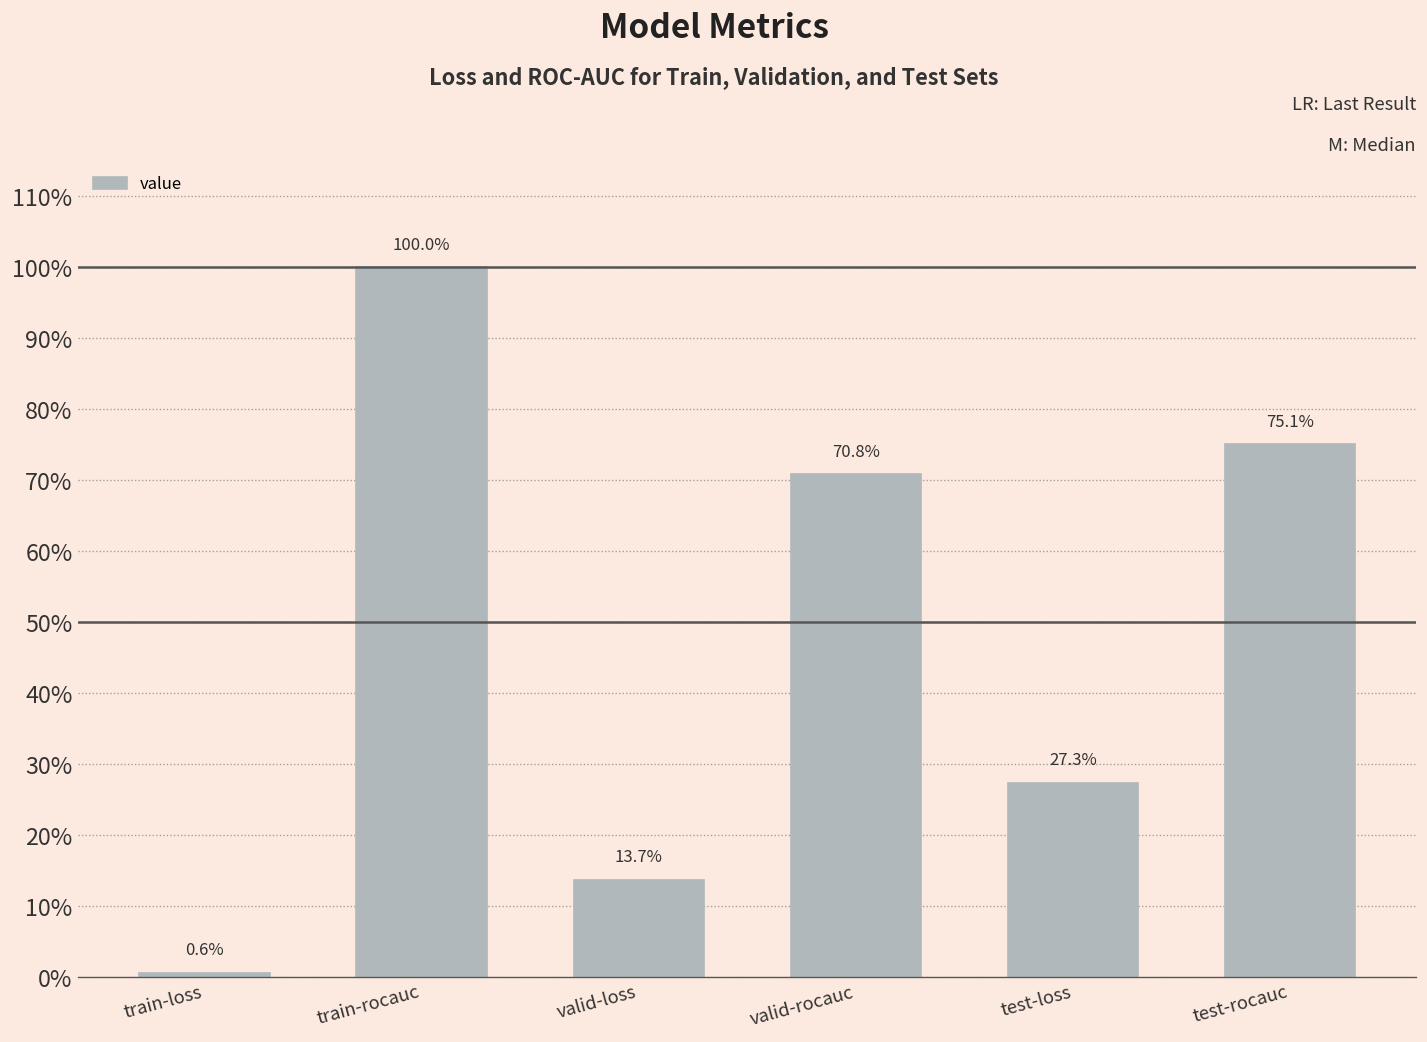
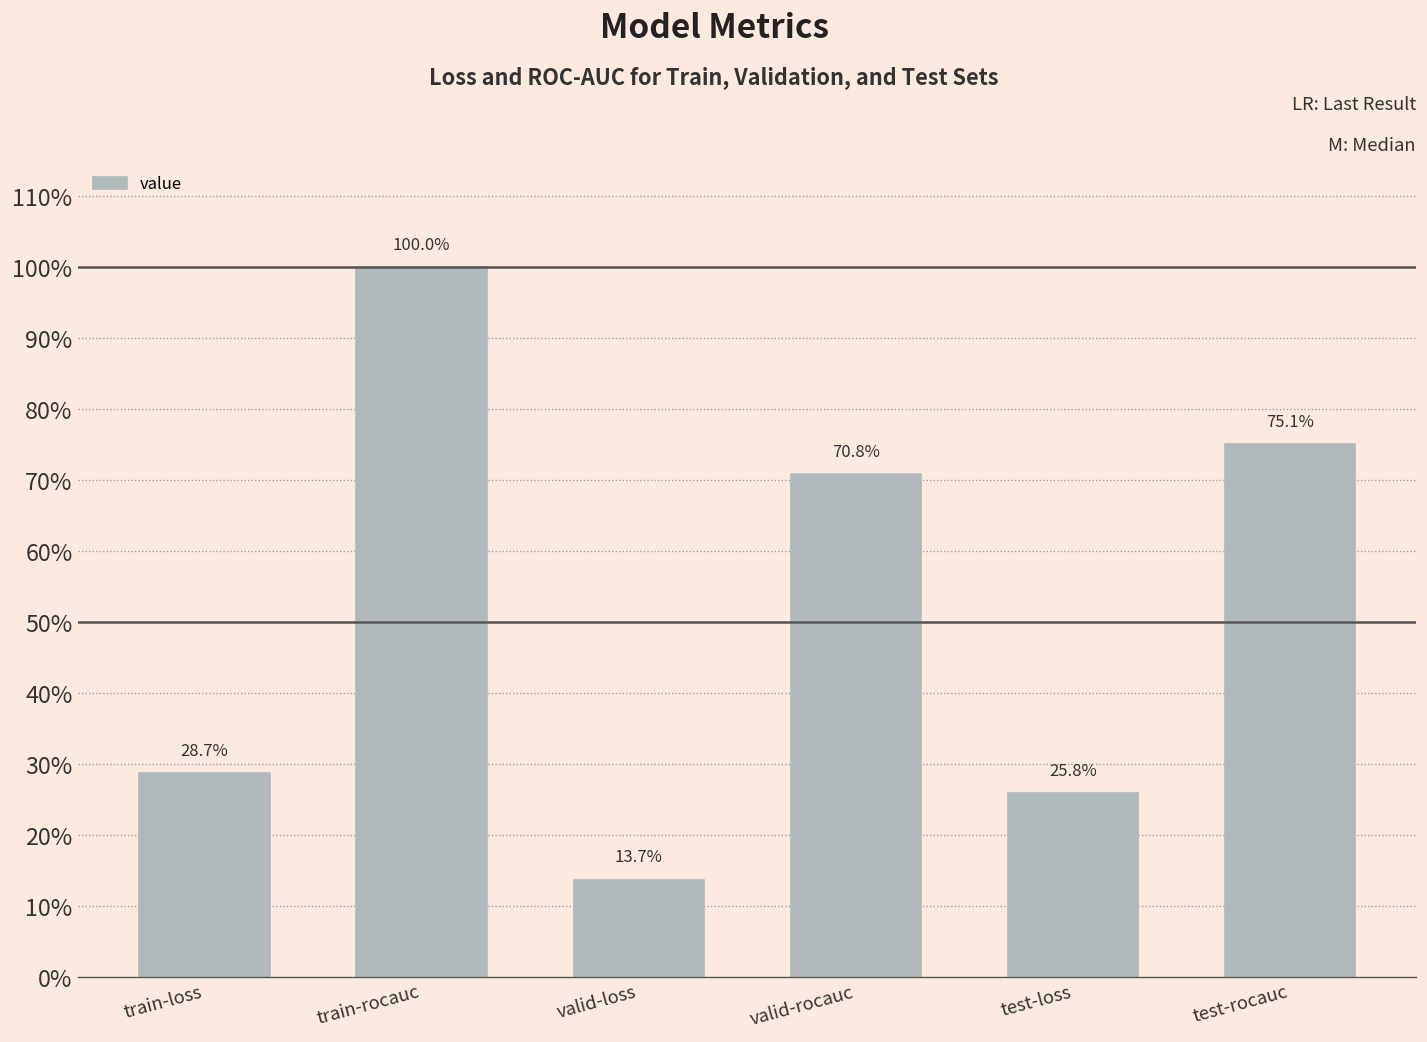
train-loss: 0.6% -> 28.7%
test-loss: 27.3% -> 25.8%
